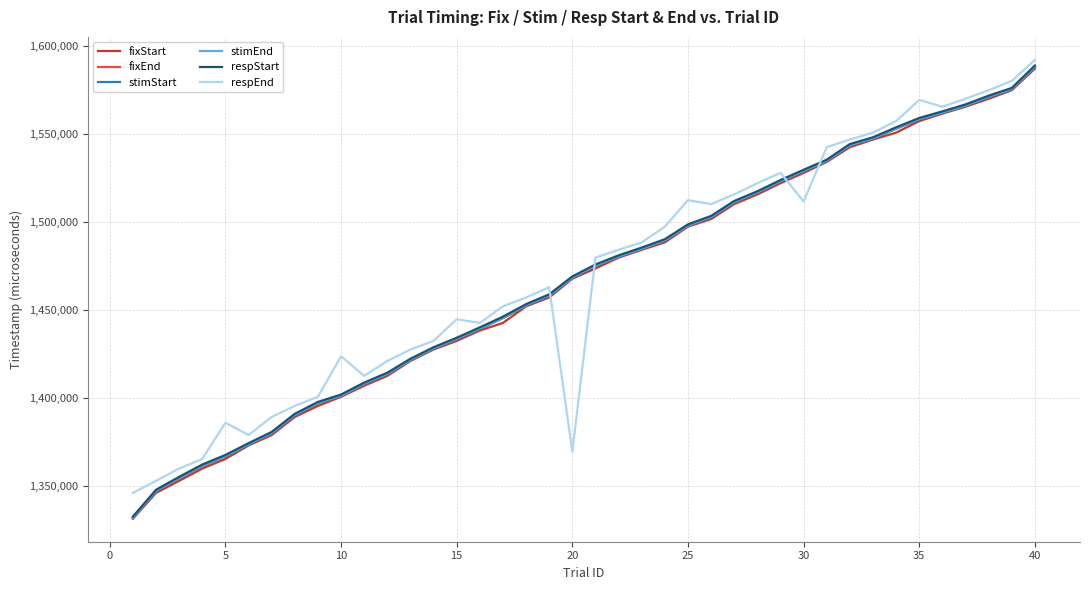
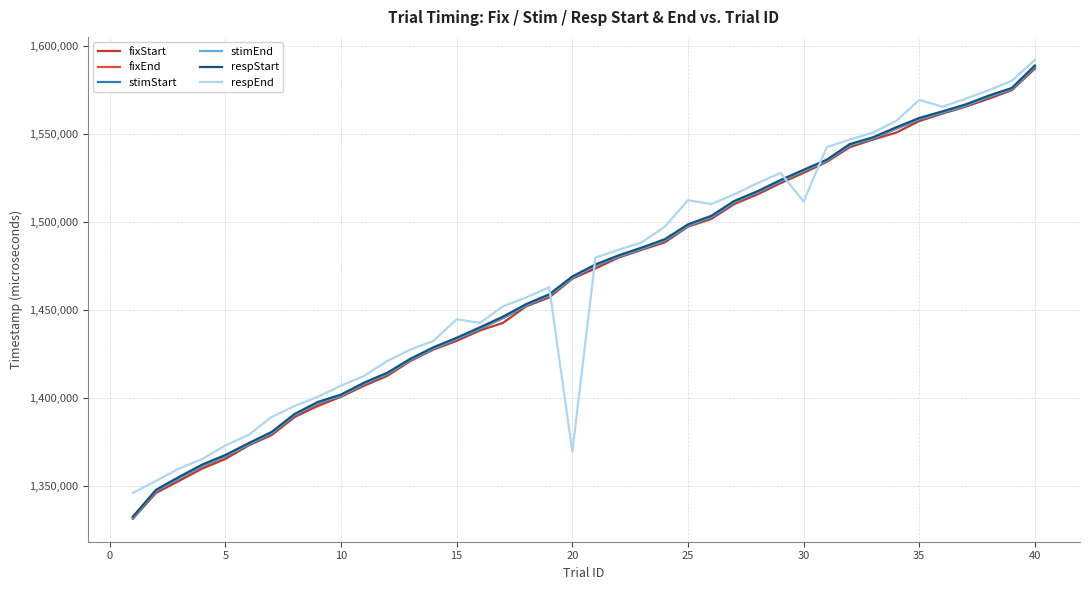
respEnd, 5: 1,386,000 -> 1,373,000
respEnd, 10: 1,424,000 -> 1,407,000
